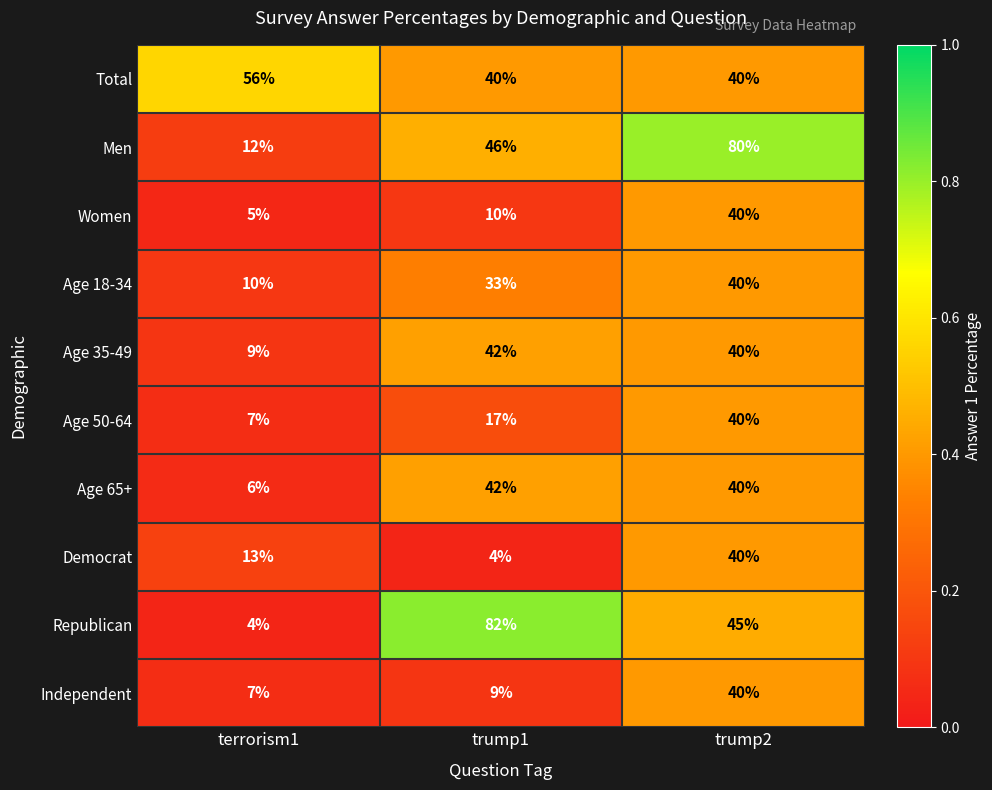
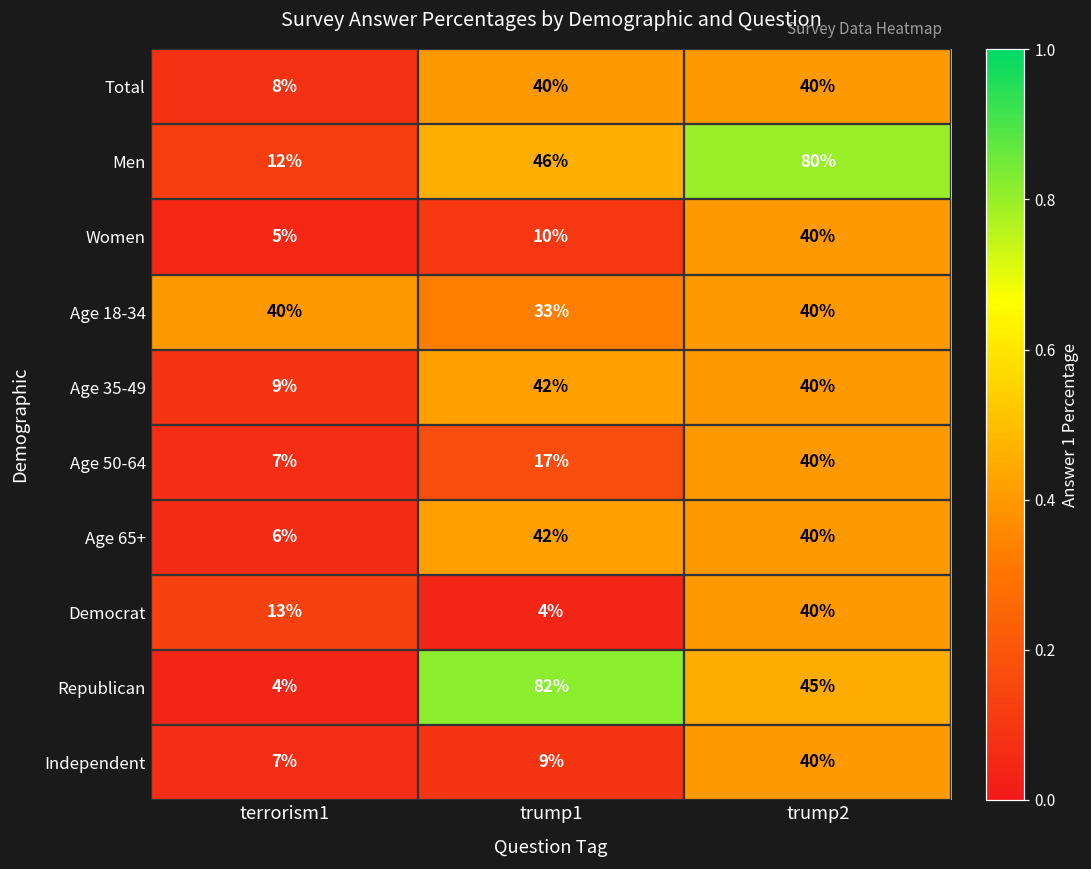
Total, terrorism1: 56% -> 8%
Age 18-34, terrorism1: 10% -> 40%
